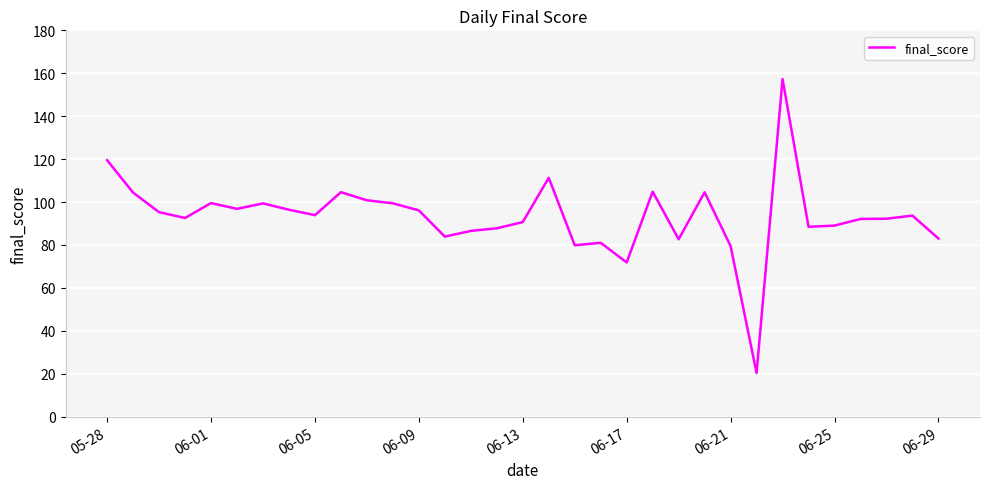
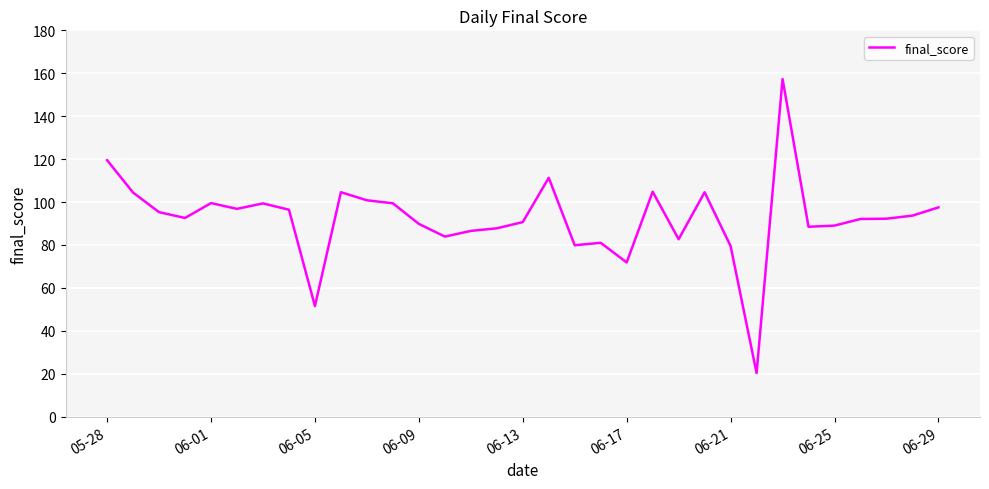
06-05: 94 -> 52
06-09: 96 -> 90
06-29: 83 -> 98
